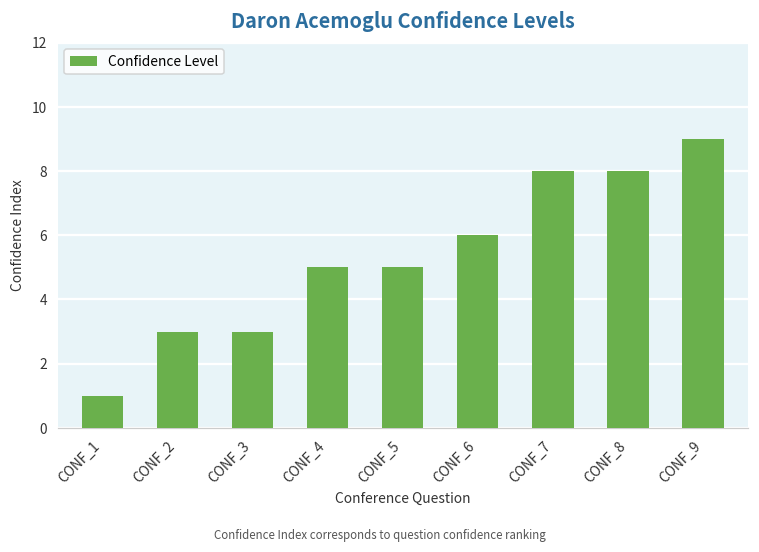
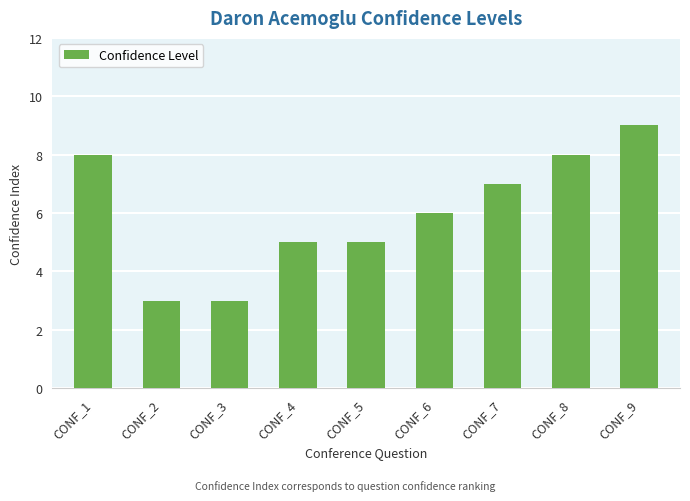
CONF_1: 1 -> 8
CONF_7: 8 -> 7
